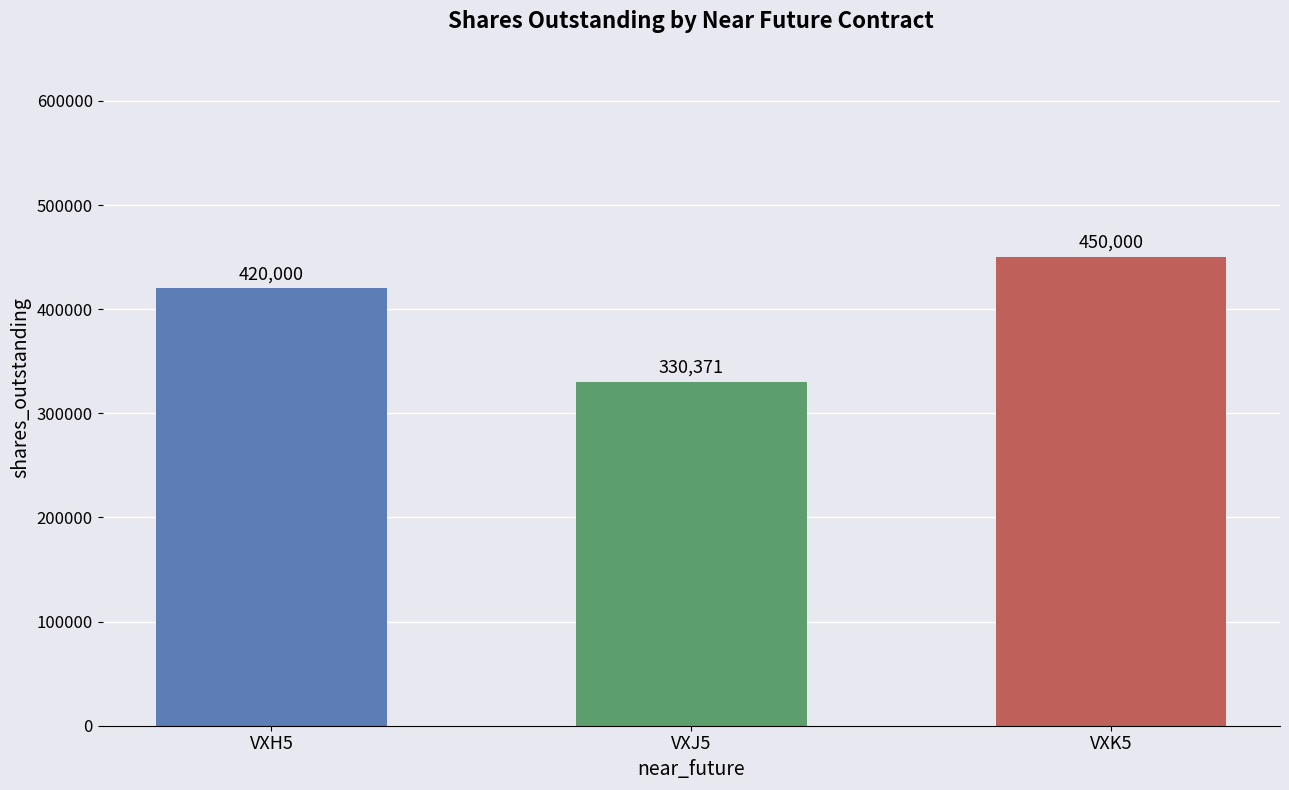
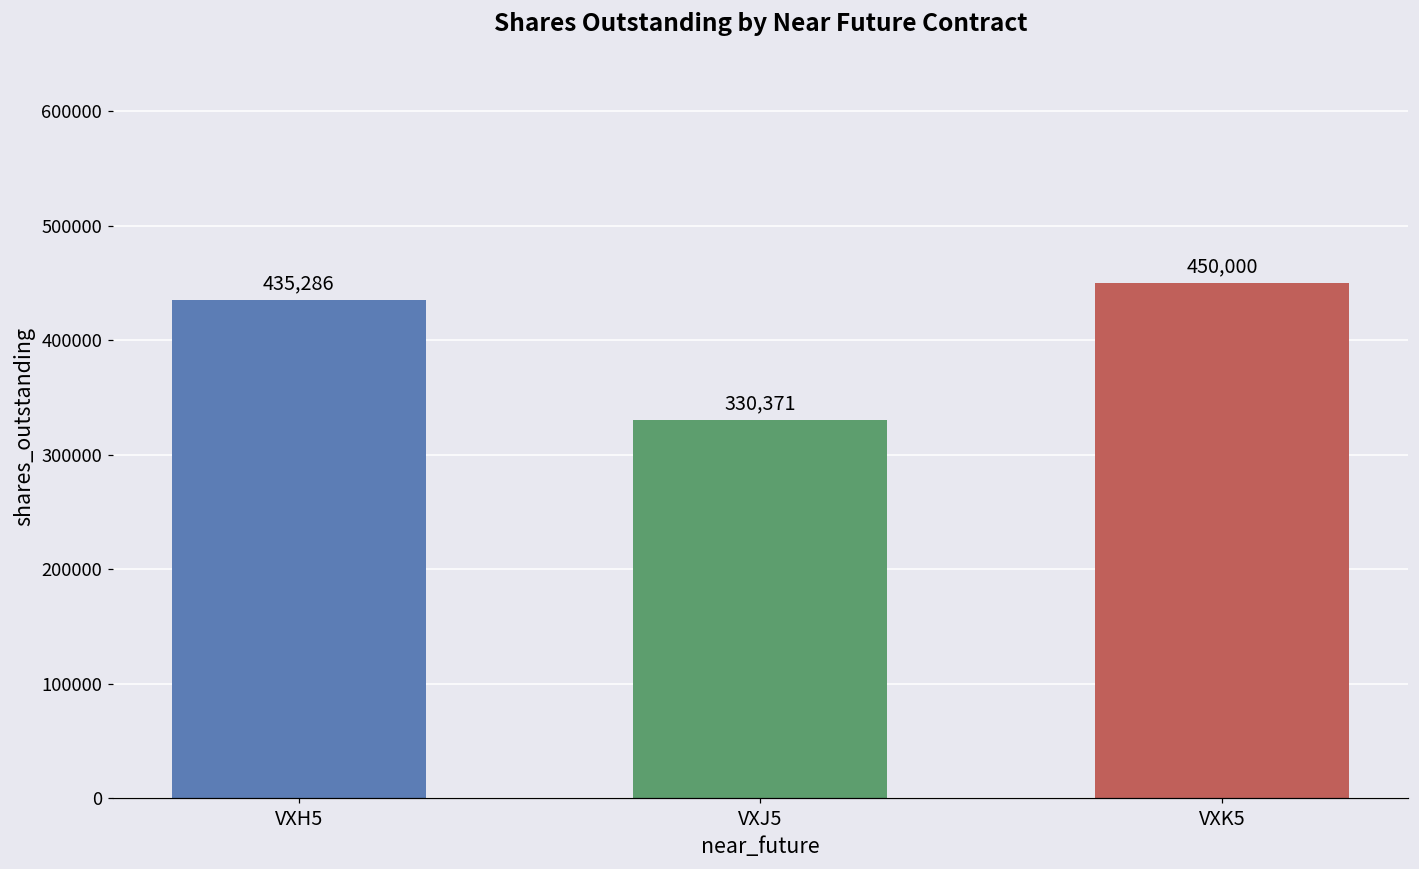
VXH5: 420,000 -> 435,286
